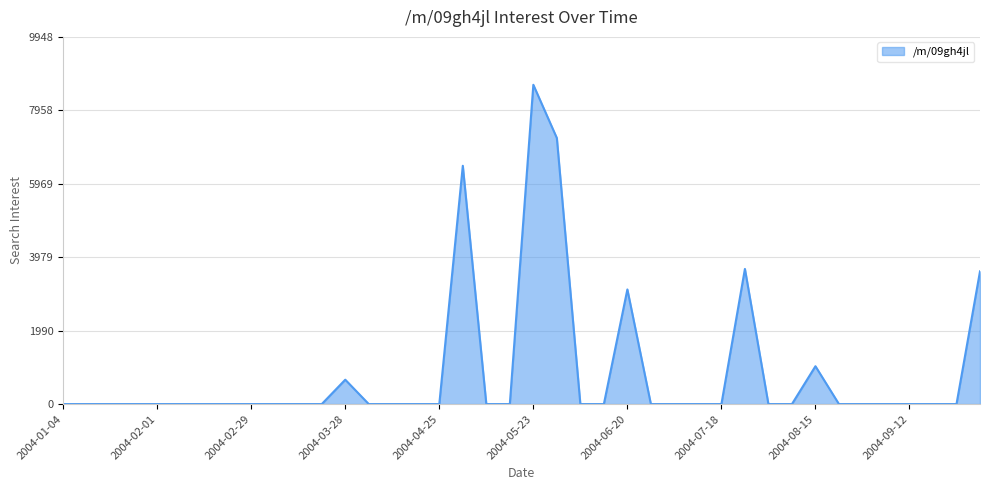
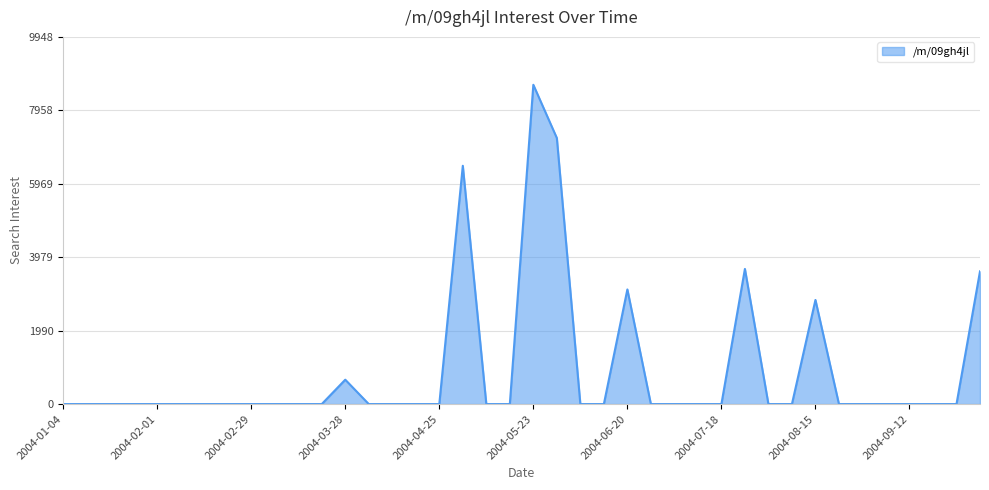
2004-08-15: 1000 -> 2800
